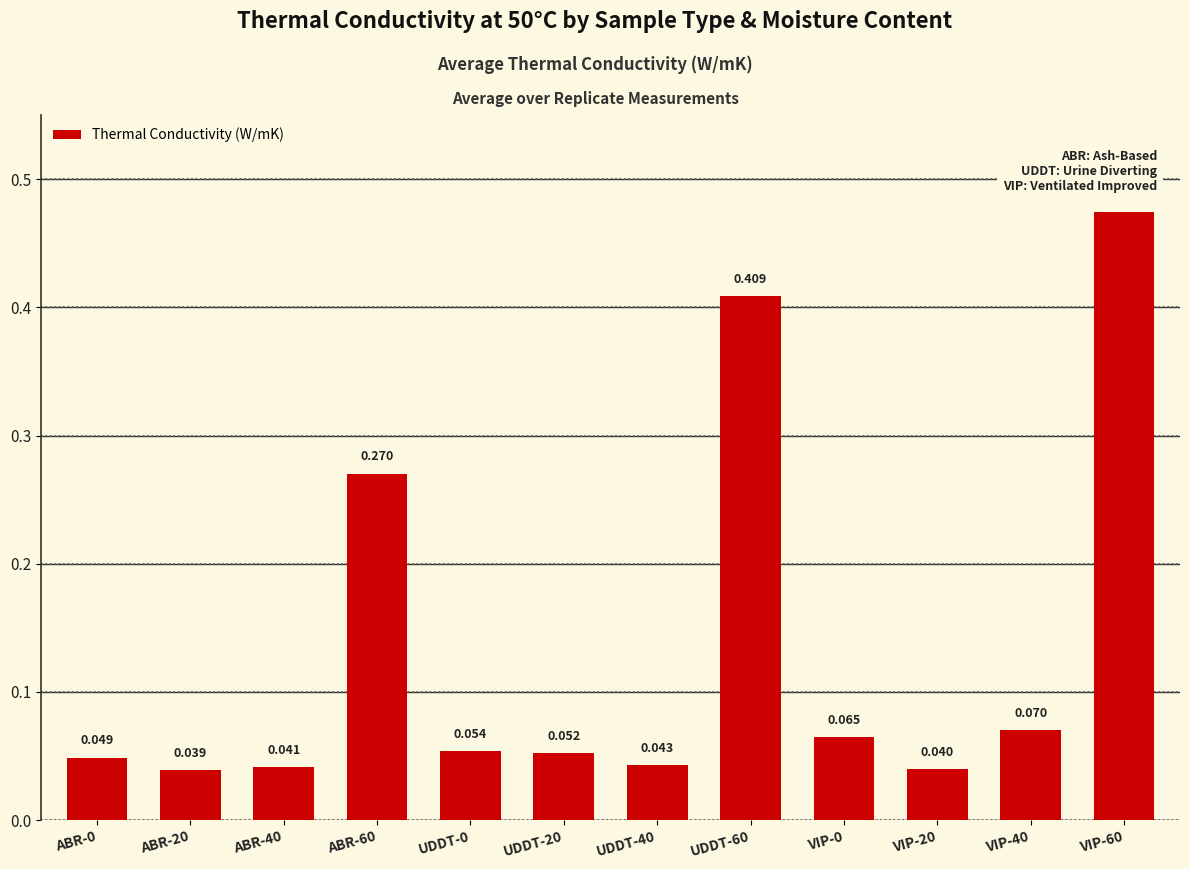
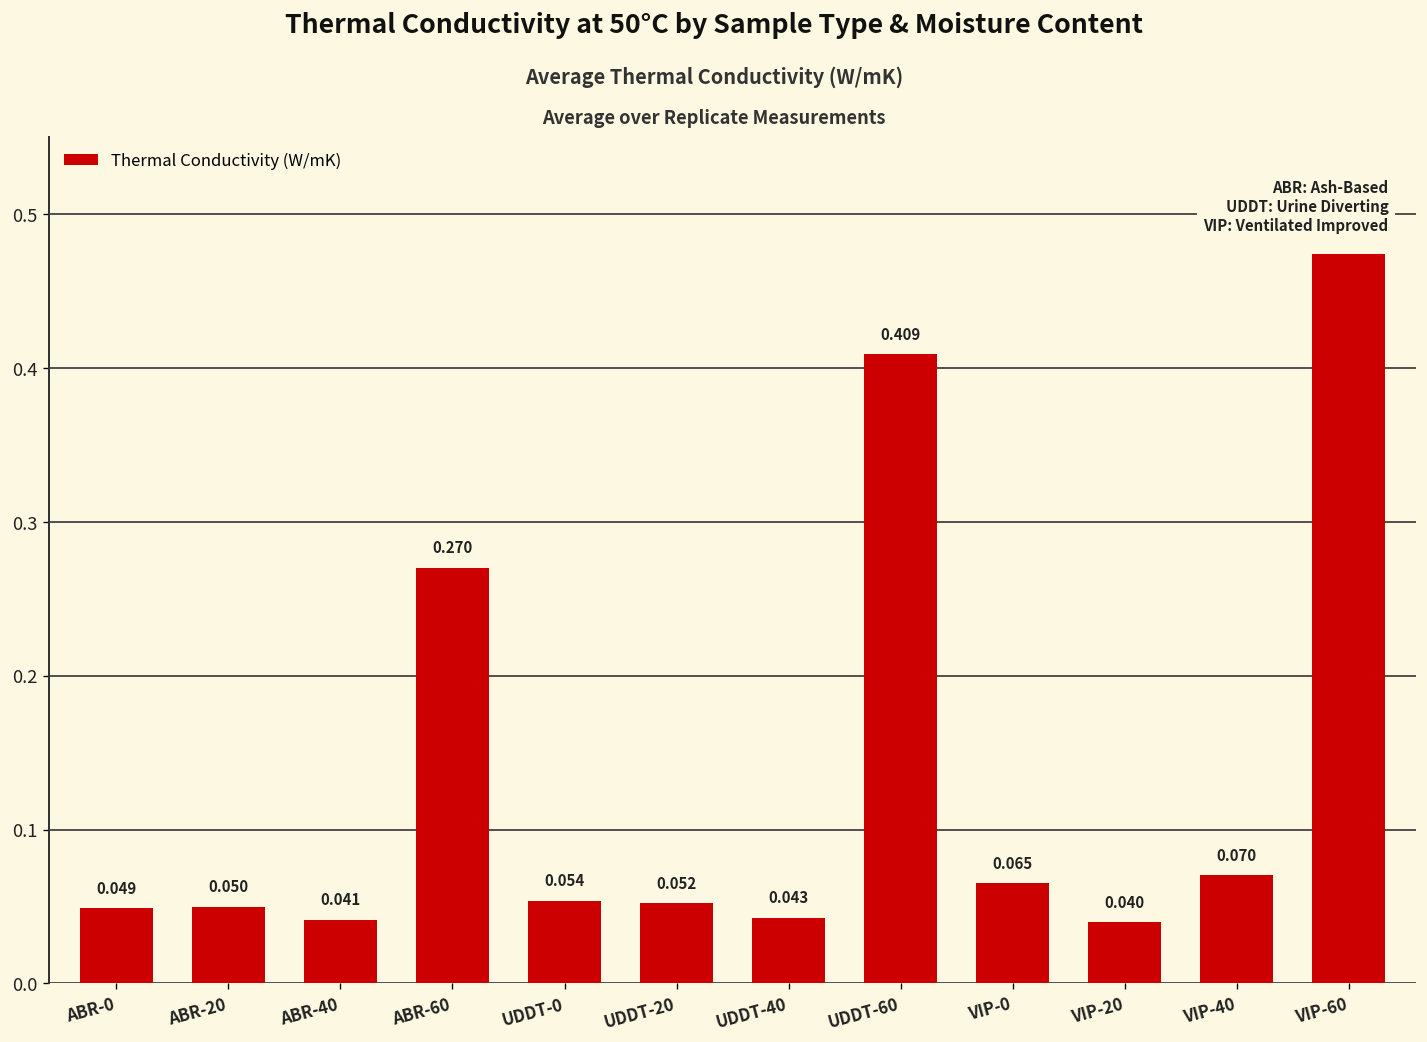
ABR-20: 0.039 -> 0.050
